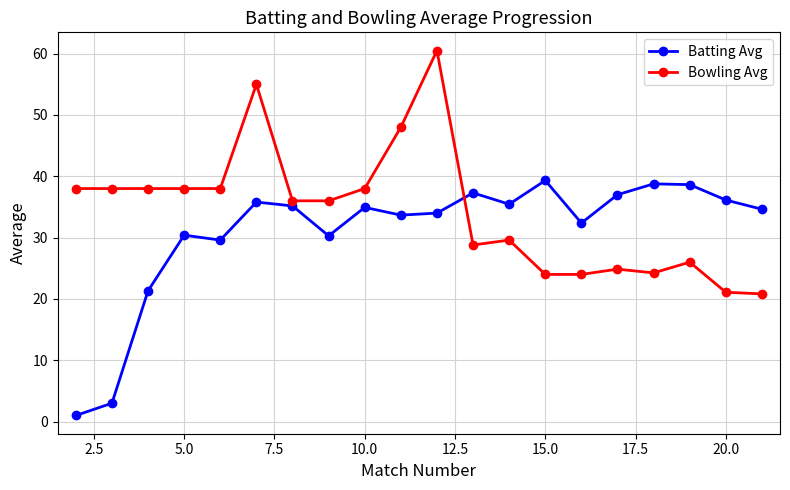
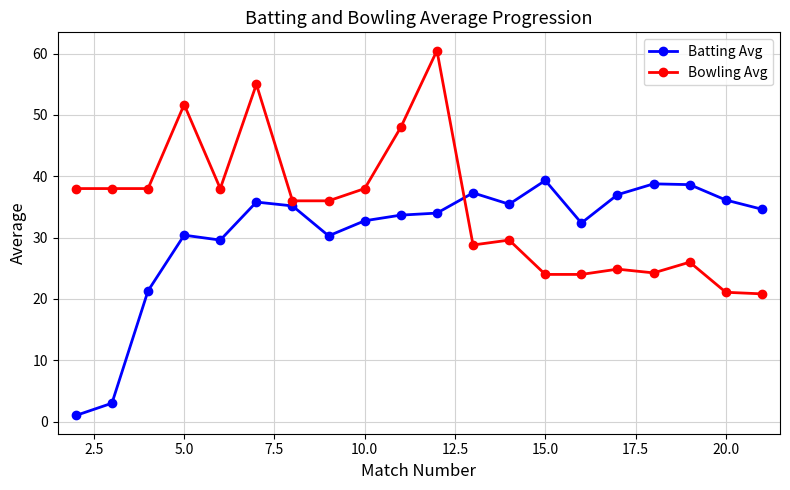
Bowling Avg, 5.0: 38 -> 52
Batting Avg, 10.0: 35 -> 33
